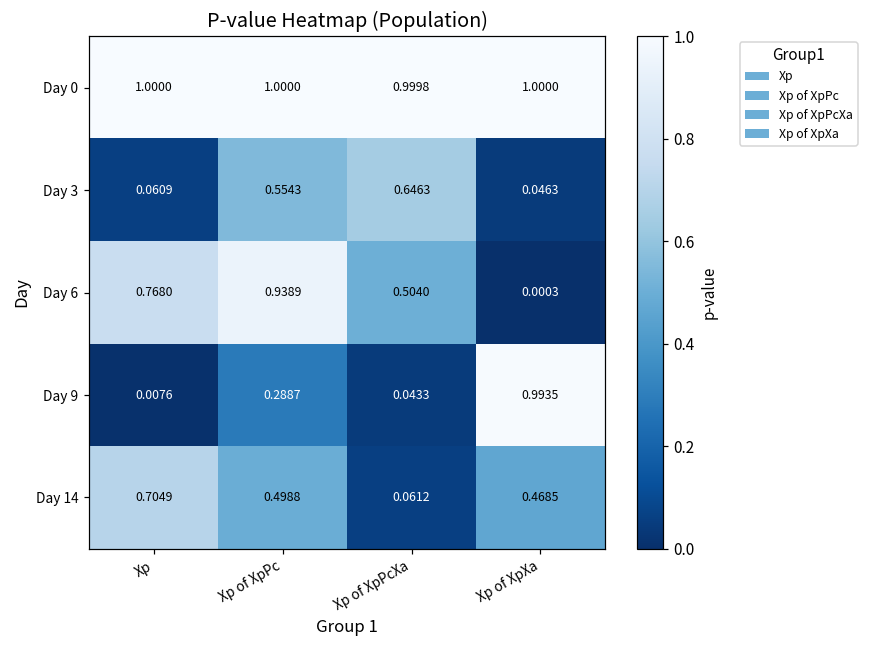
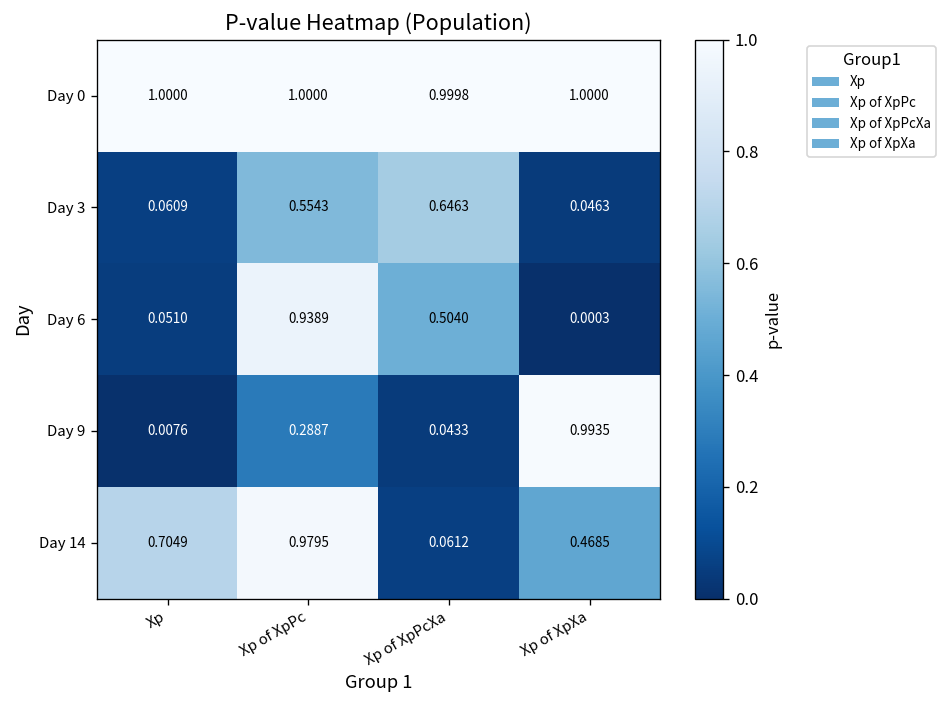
Day 6, Xp: 0.7680 -> 0.0510
Day 14, Xp of XpPc: 0.4988 -> 0.9795
